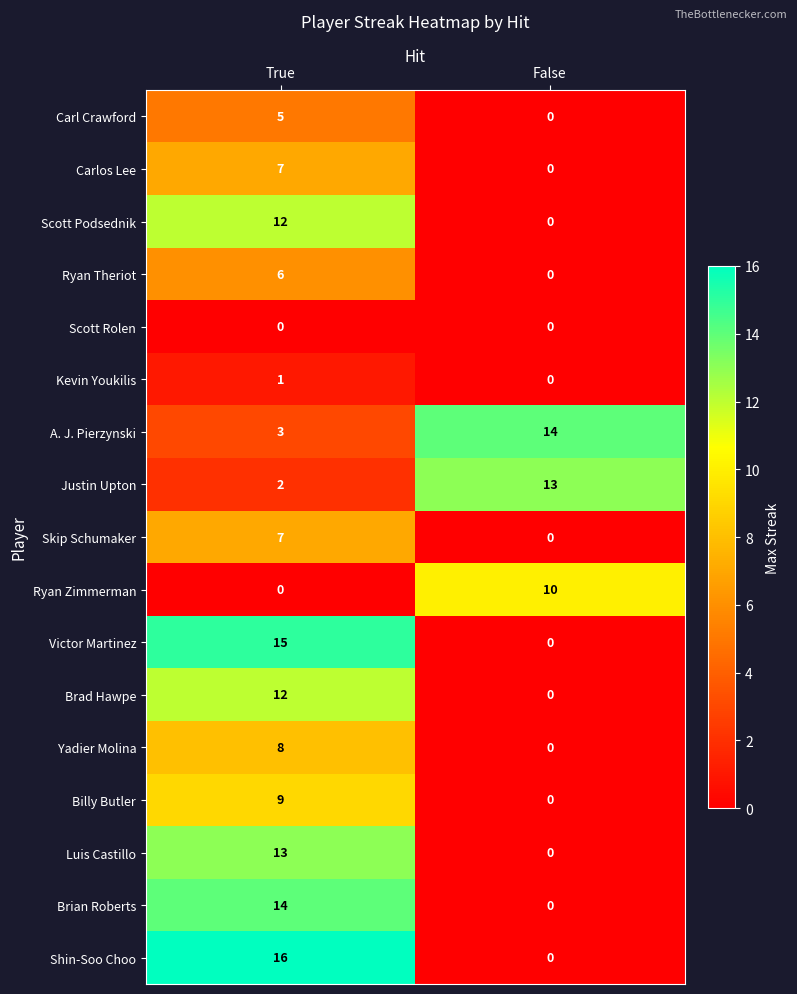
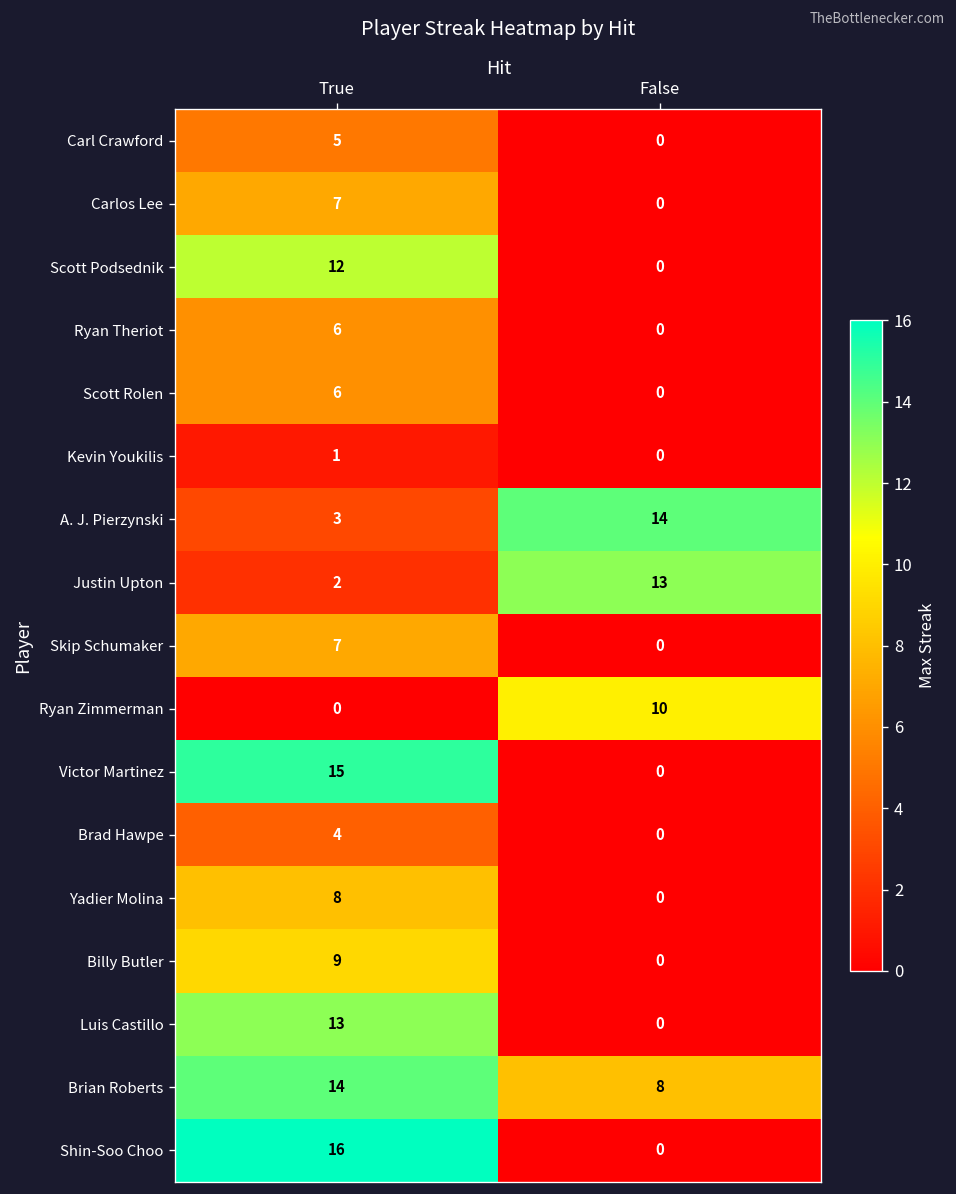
Scott Rolen, True: 0 -> 6
Brad Hawpe, True: 12 -> 4
Brian Roberts, False: 0 -> 8
